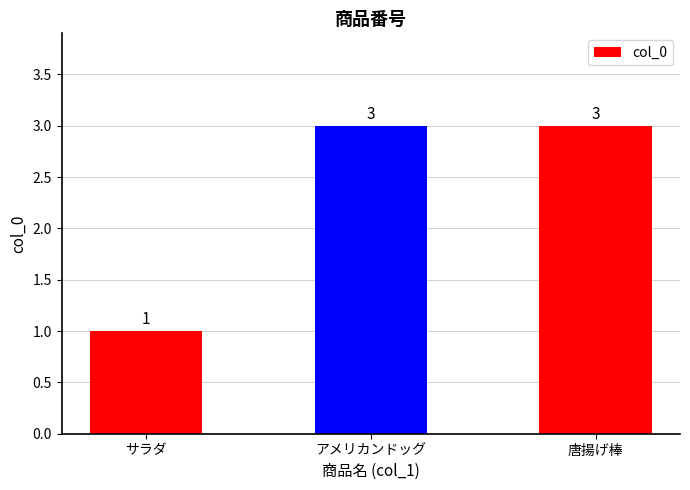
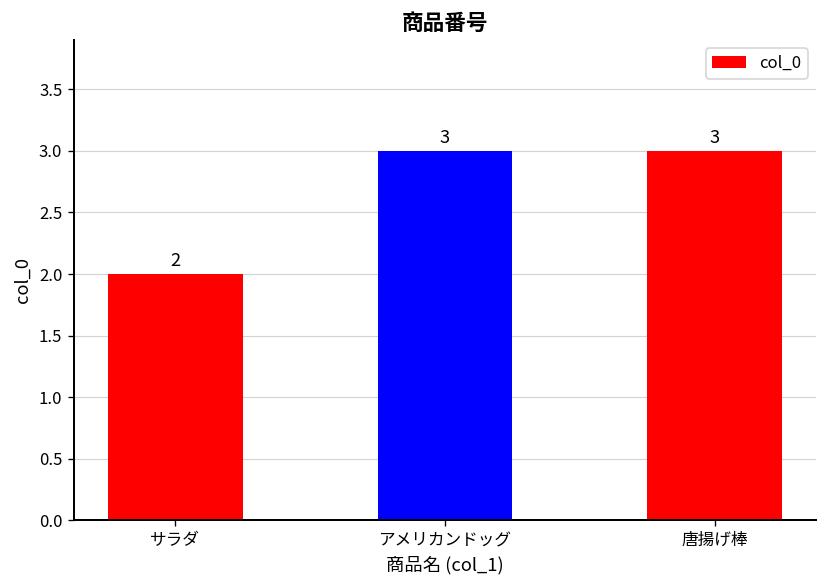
サラダ: 1 -> 2
